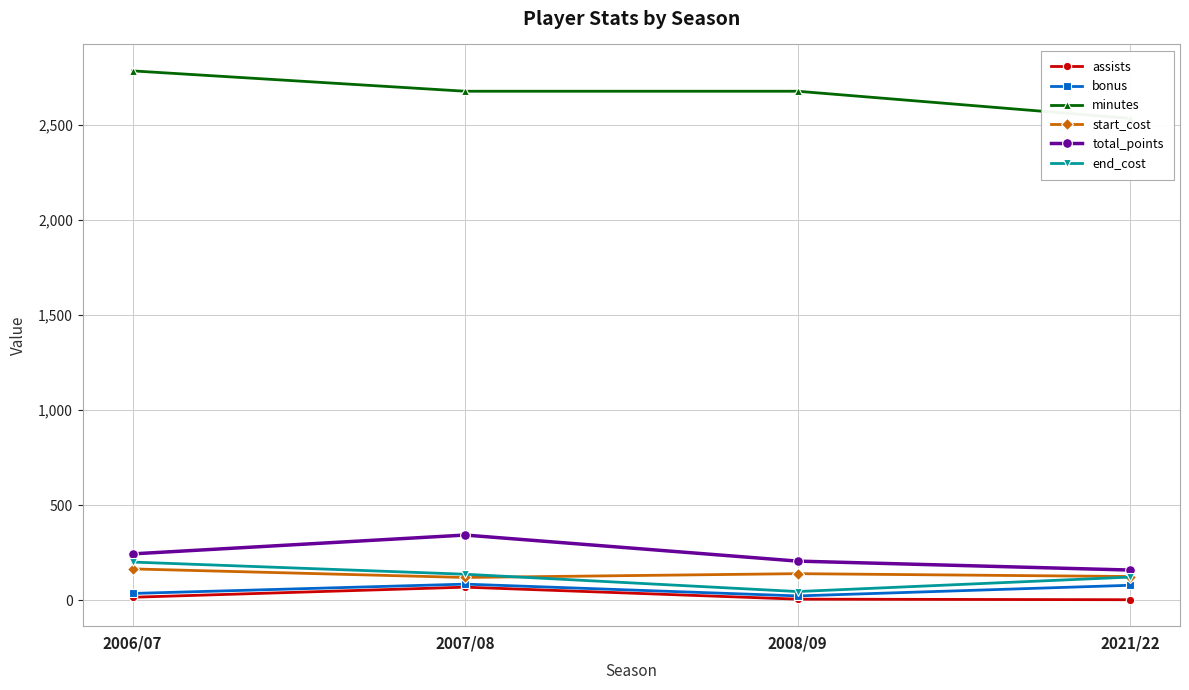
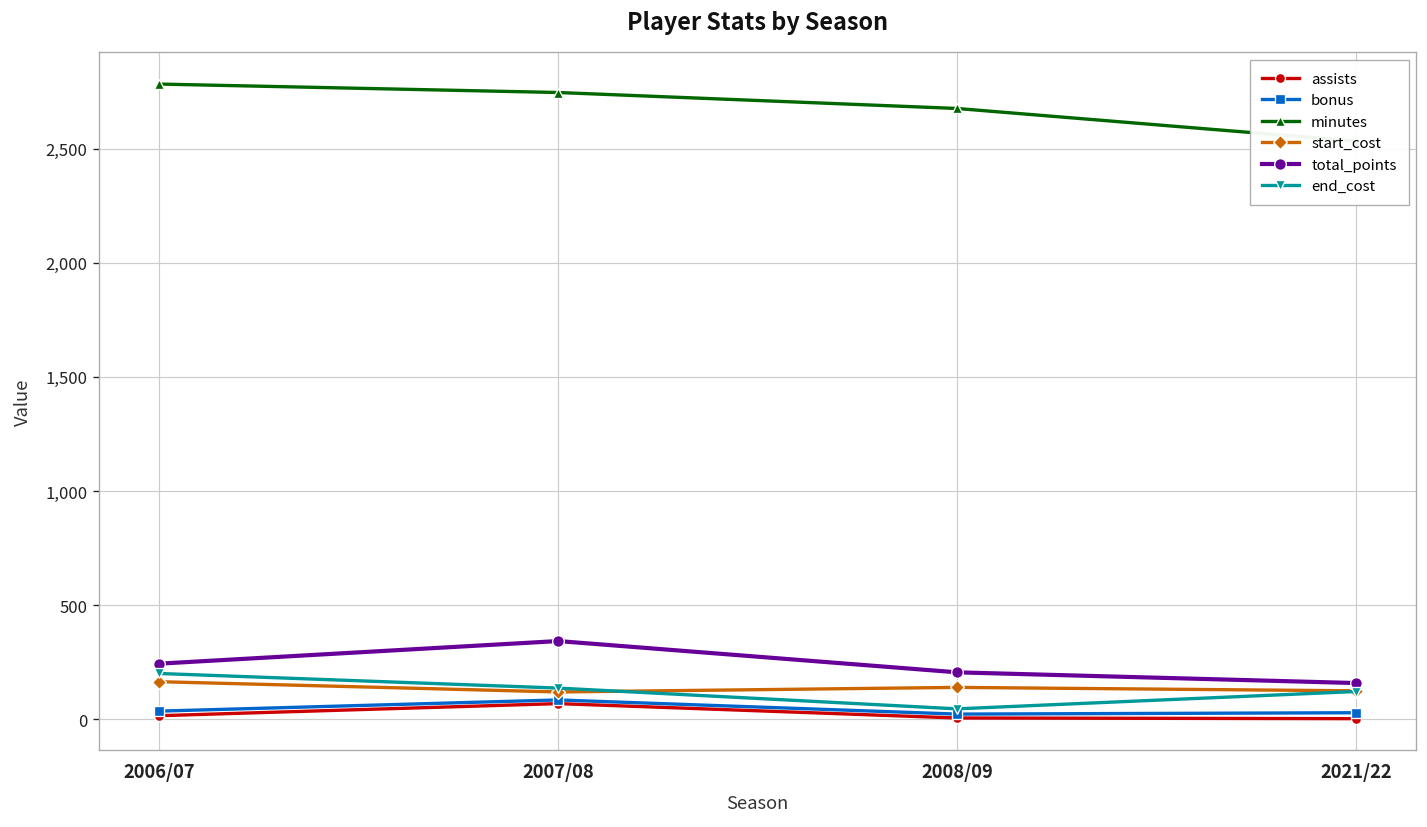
minutes, 2007/08: 2,680 -> 2,750
bonus, 2021/22: 80 -> 30
